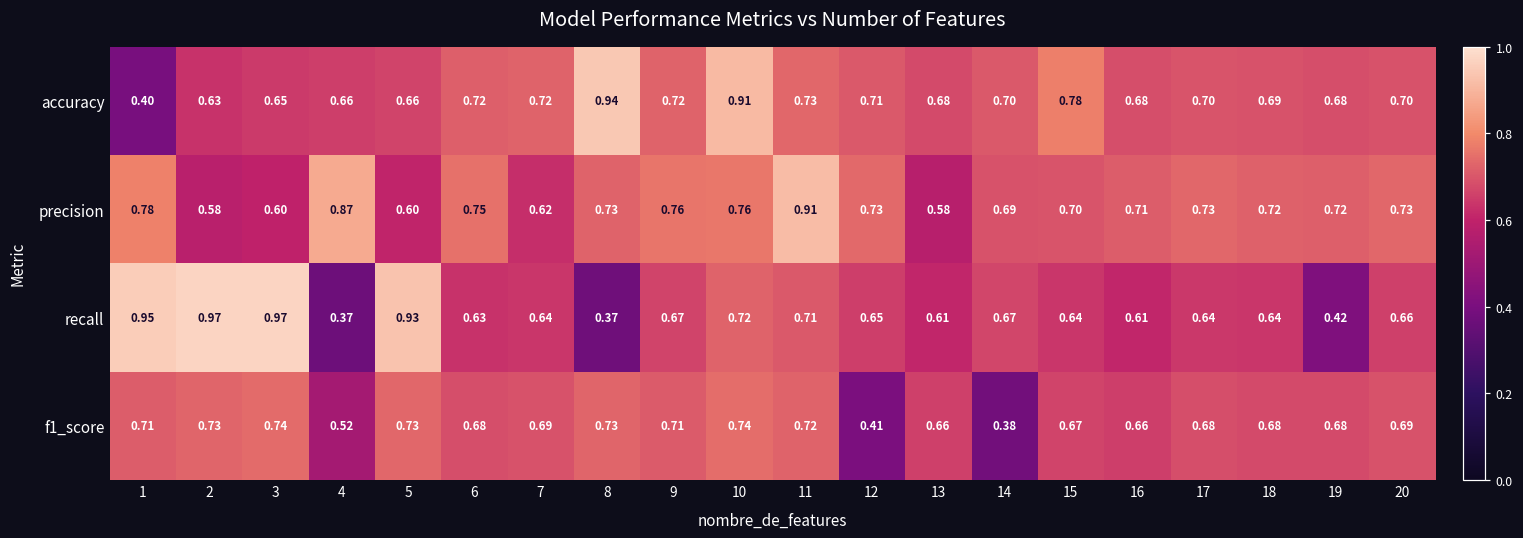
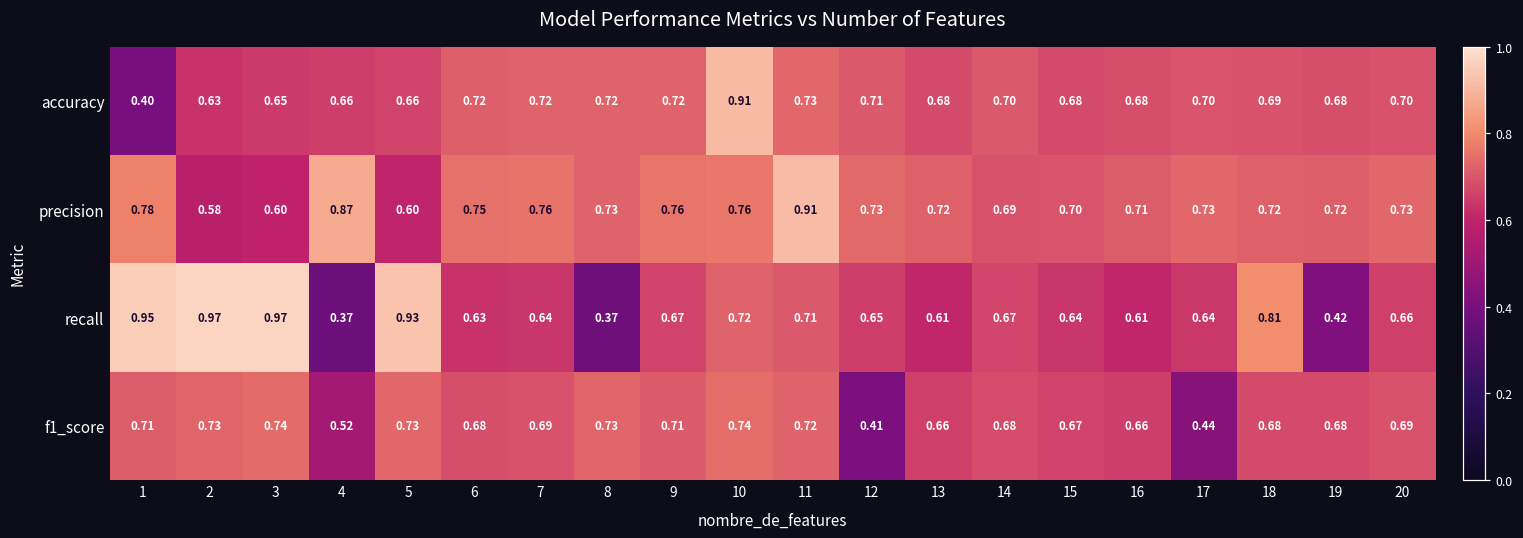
accuracy, 8: 0.94 -> 0.72
accuracy, 15: 0.78 -> 0.68
precision, 7: 0.62 -> 0.76
precision, 13: 0.58 -> 0.72
recall, 18: 0.64 -> 0.81
f1_score, 14: 0.38 -> 0.68
f1_score, 17: 0.68 -> 0.44
